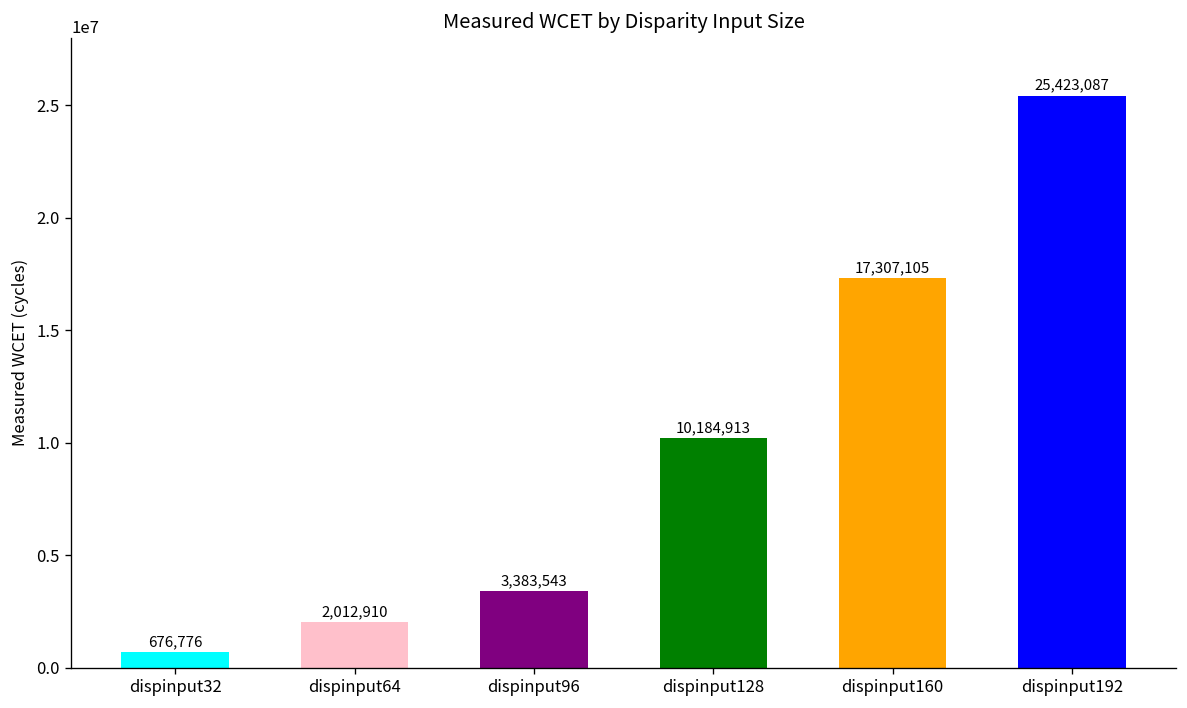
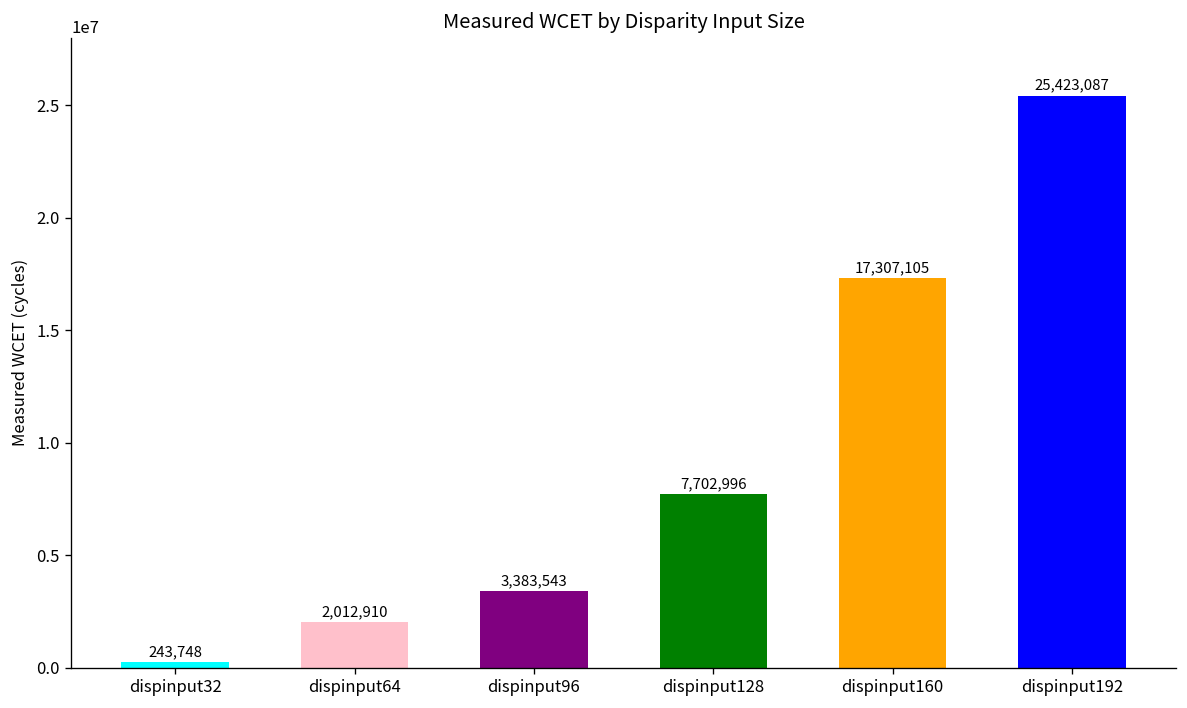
dispinput32: 676,776 -> 243,748
dispinput128: 10,184,913 -> 7,702,996
